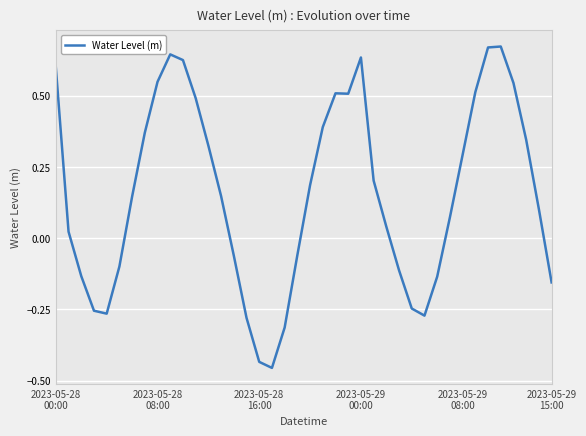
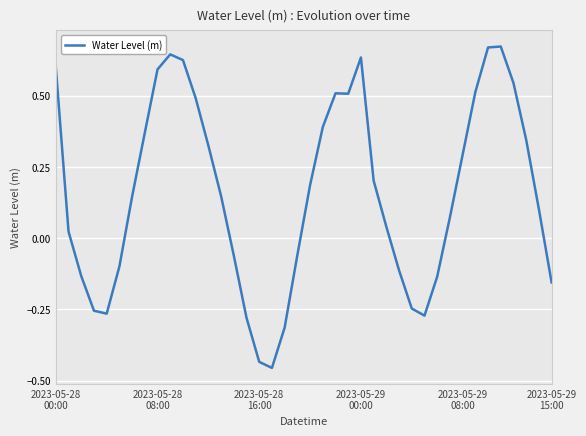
2023-05-28 08:00: 0.55 -> 0.59
